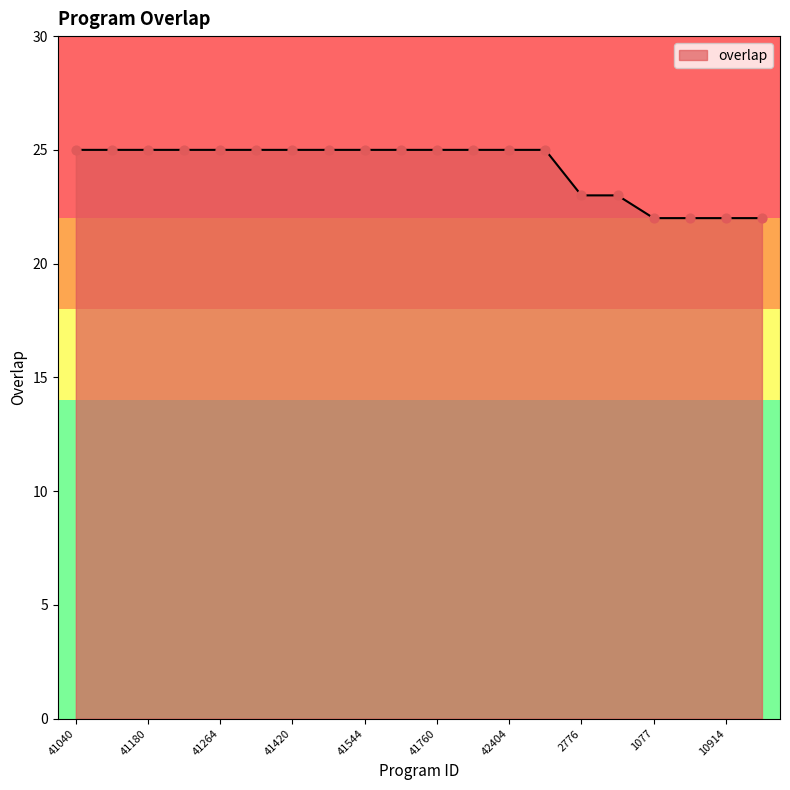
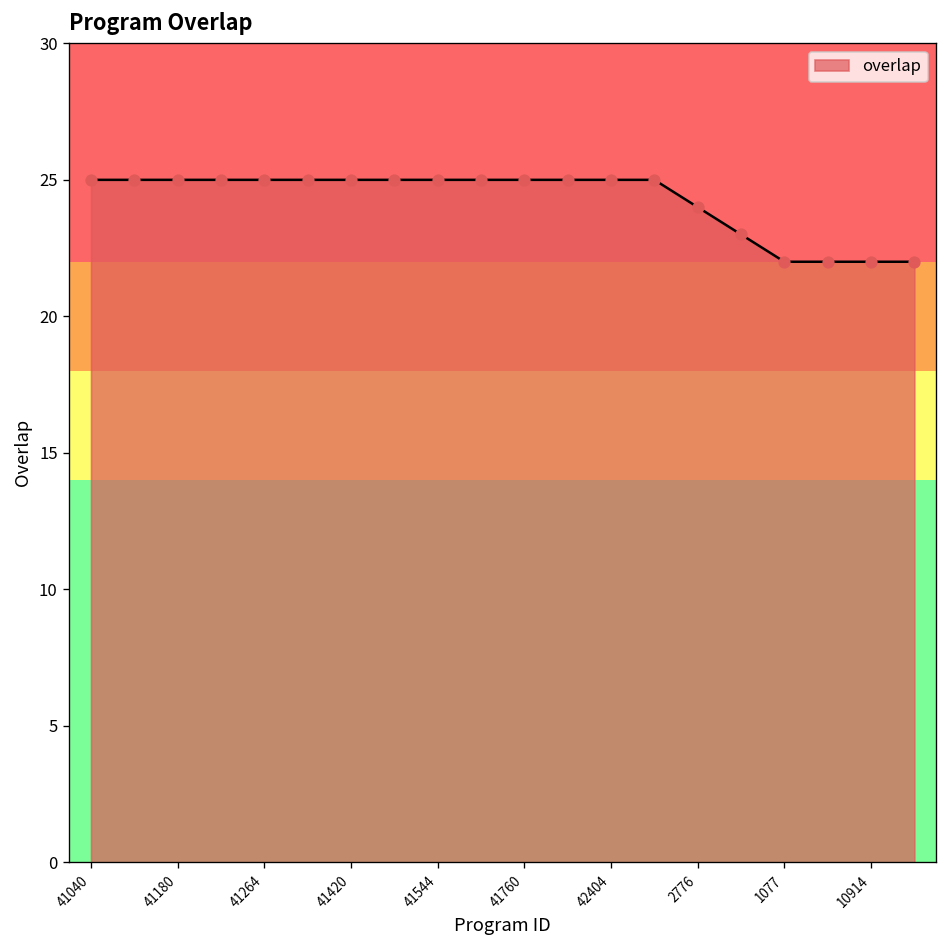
2776: 23 -> 24
